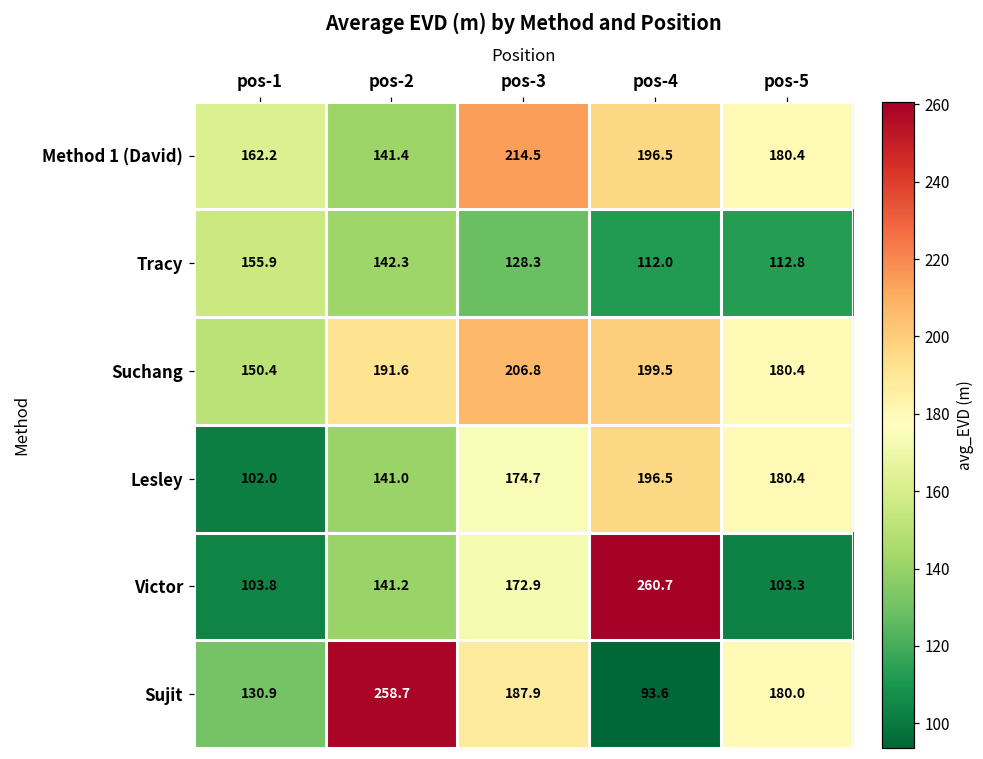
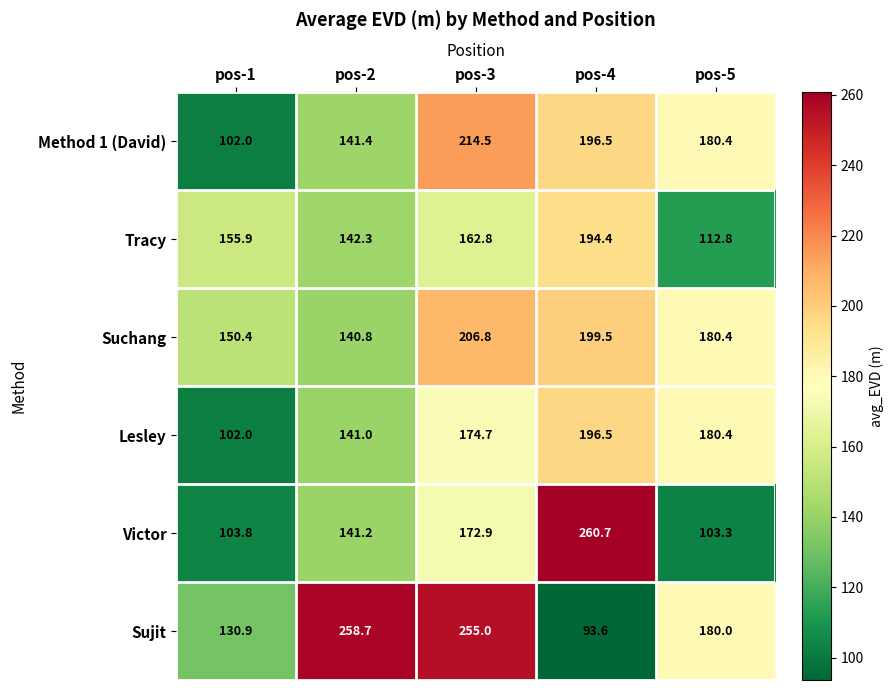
Method 1 (David), pos-1: 162.2 -> 102.0
Tracy, pos-3: 128.3 -> 162.8
Tracy, pos-4: 112.0 -> 194.4
Suchang, pos-2: 191.6 -> 140.8
Sujit, pos-3: 187.9 -> 255.0
